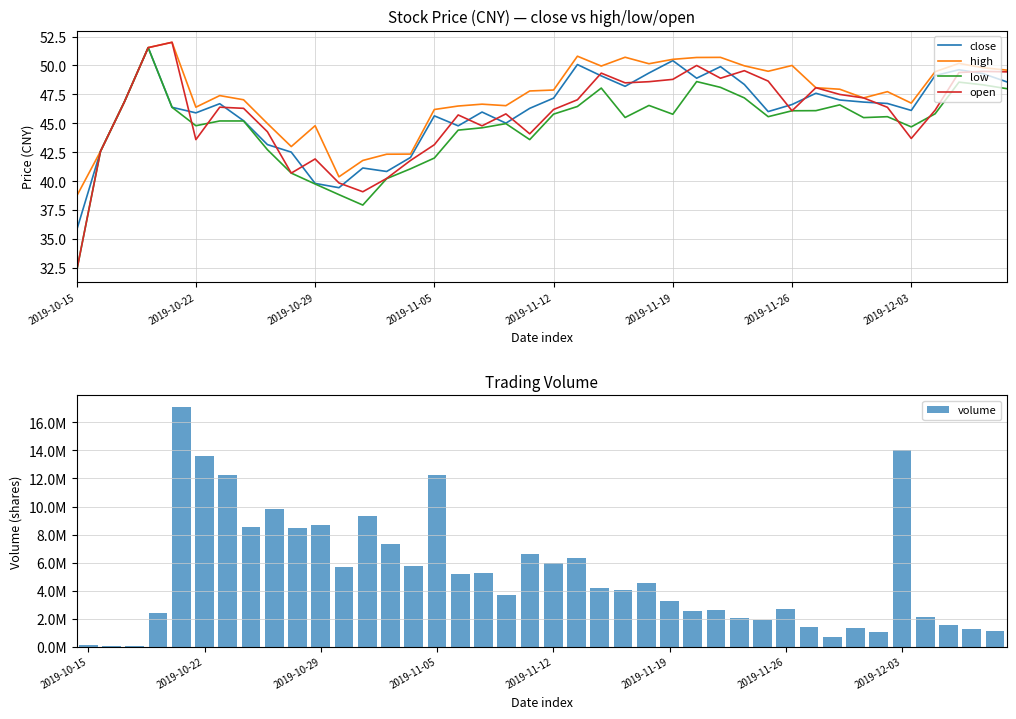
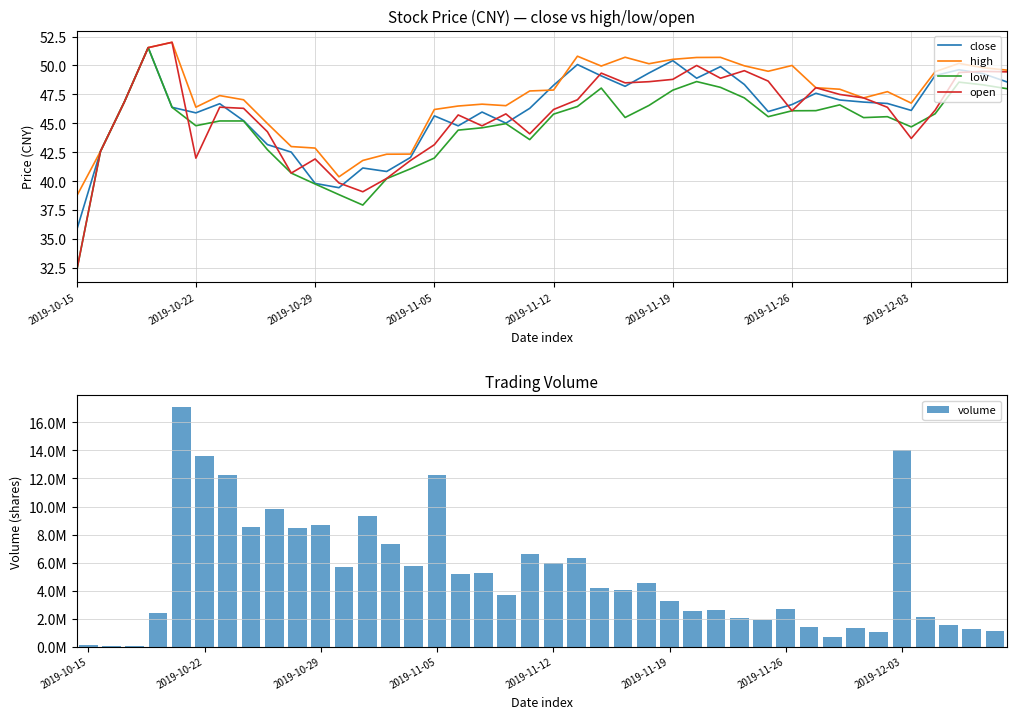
Stock Price (CNY) — close vs high/low/open, open, 2019-10-22: 43.6 -> 42.0
Stock Price (CNY) — close vs high/low/open, high, 2019-10-29: 44.8 -> 42.9
Stock Price (CNY) — close vs high/low/open, close, 2019-11-12: 47.2 -> 48.3
Stock Price (CNY) — close vs high/low/open, low, 2019-11-19: 45.8 -> 47.9
